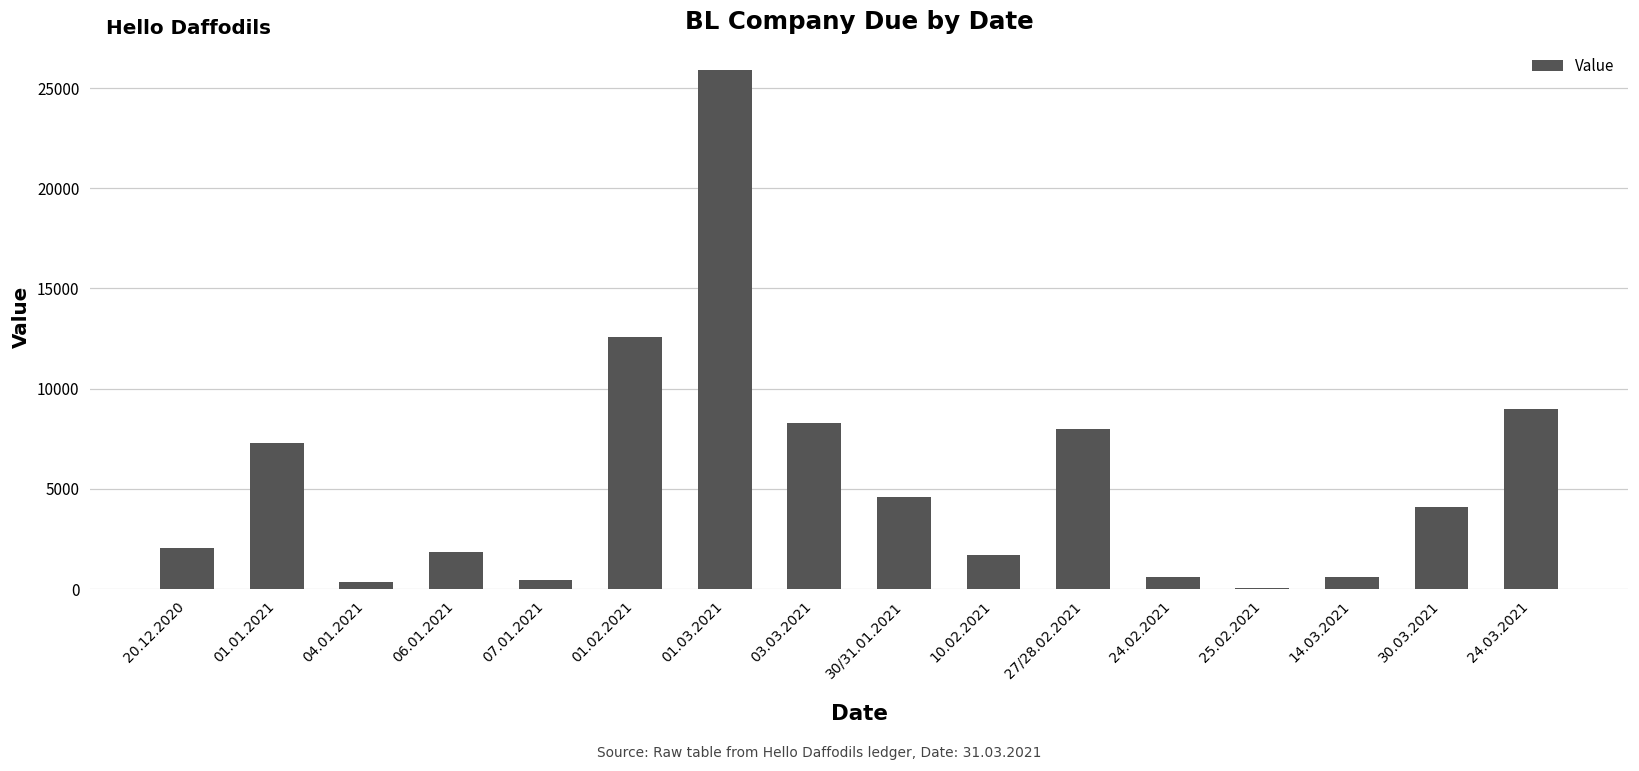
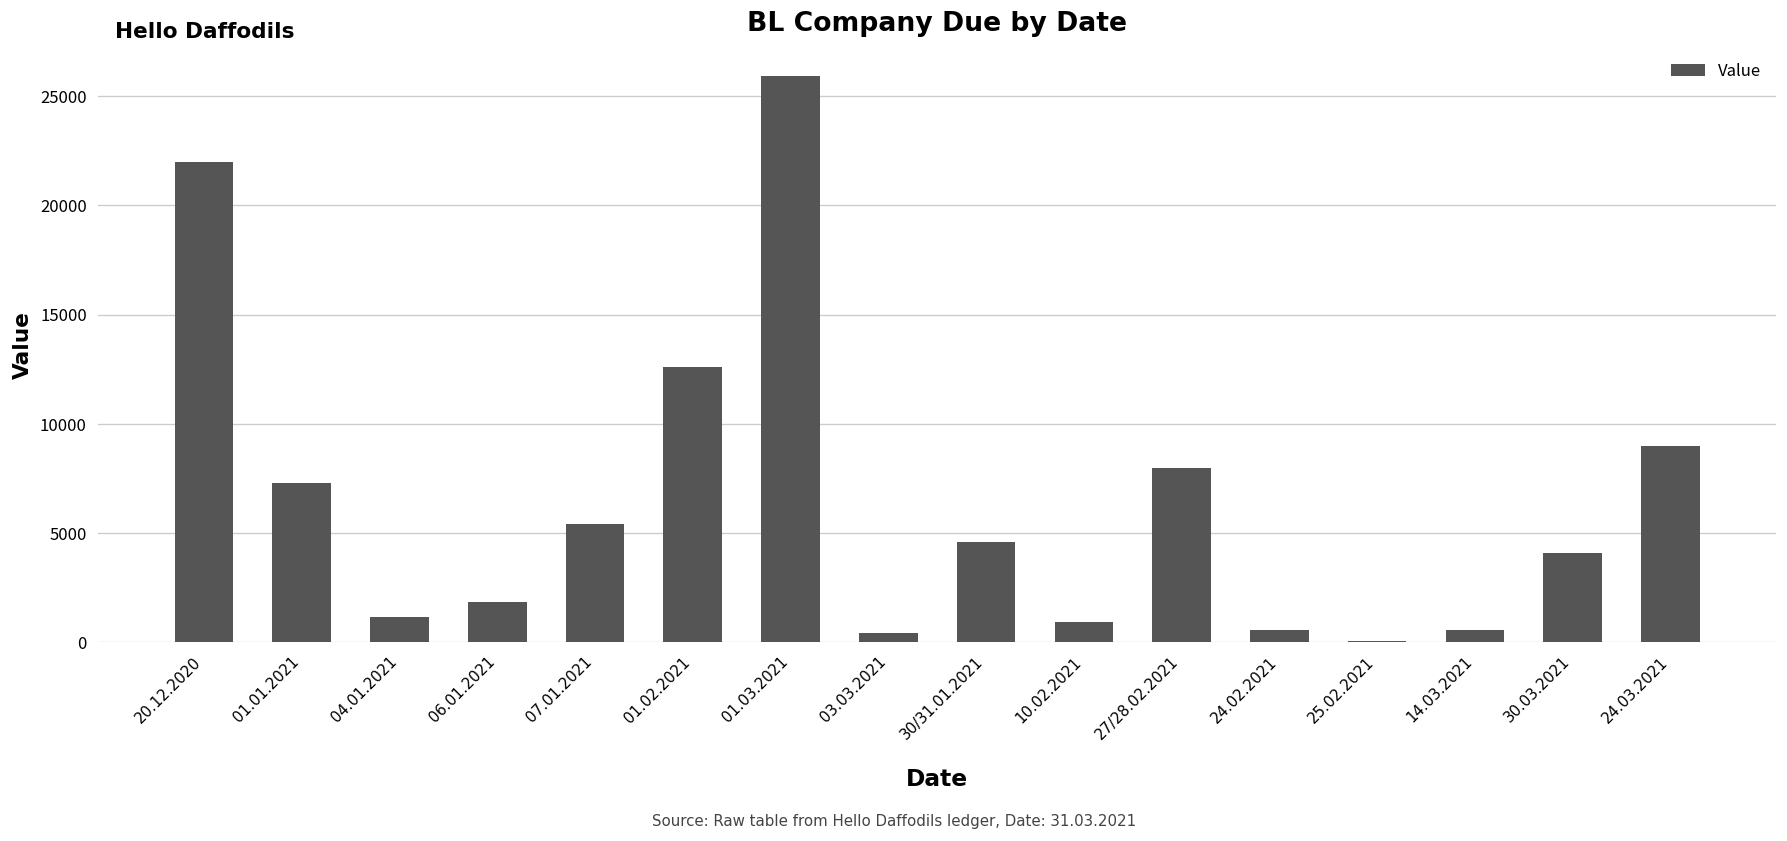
20.12.2020: 2100 -> 22000
04.01.2021: 400 -> 1200
07.01.2021: 500 -> 5400
03.03.2021: 8300 -> 400
10.02.2021: 1700 -> 900
